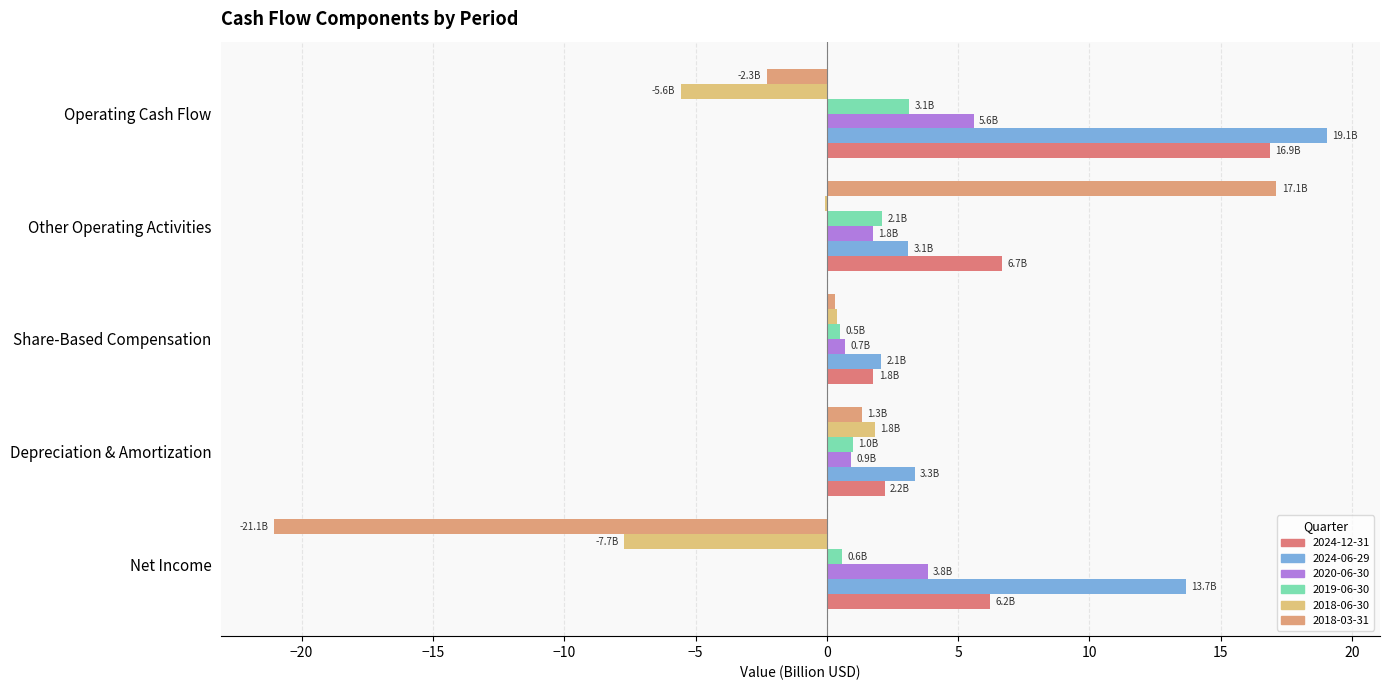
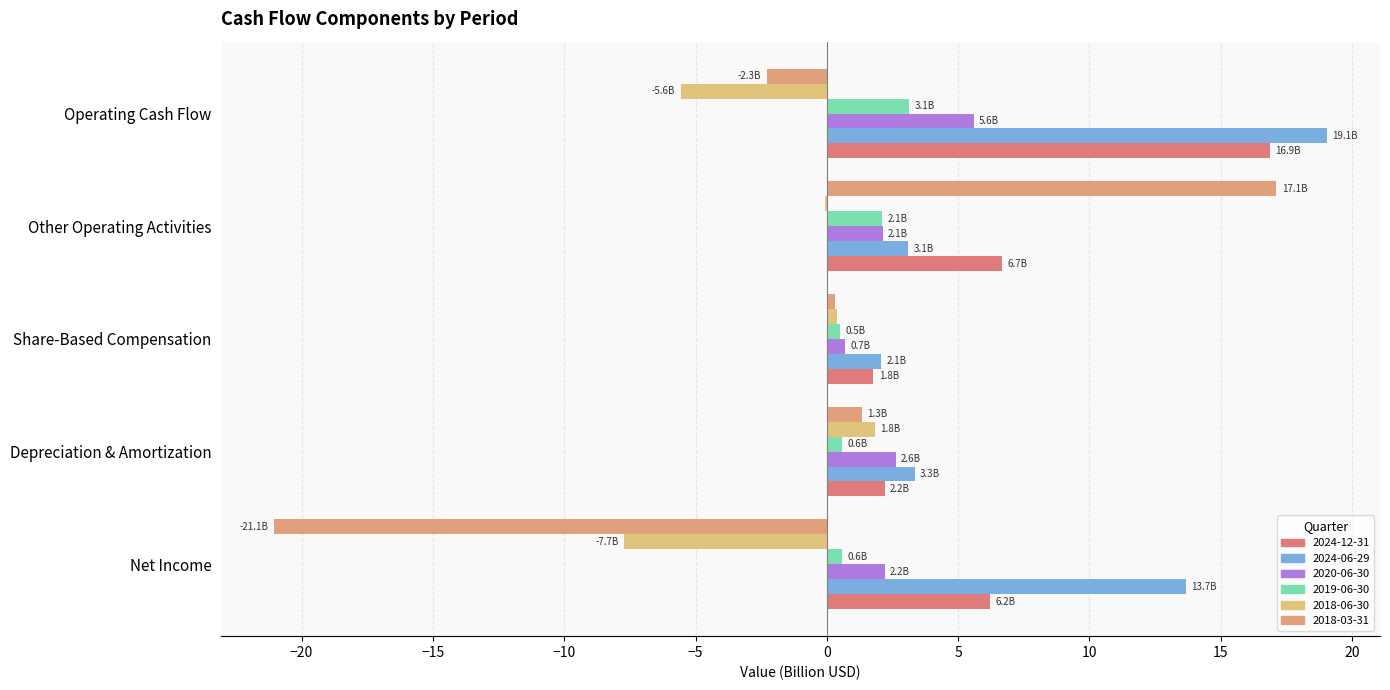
2020-06-30, Other Operating Activities: 1.8B -> 2.1B
2019-06-30, Depreciation & Amortization: 1.0B -> 0.6B
2020-06-30, Depreciation & Amortization: 0.9B -> 2.6B
2020-06-30, Net Income: 3.8B -> 2.2B
